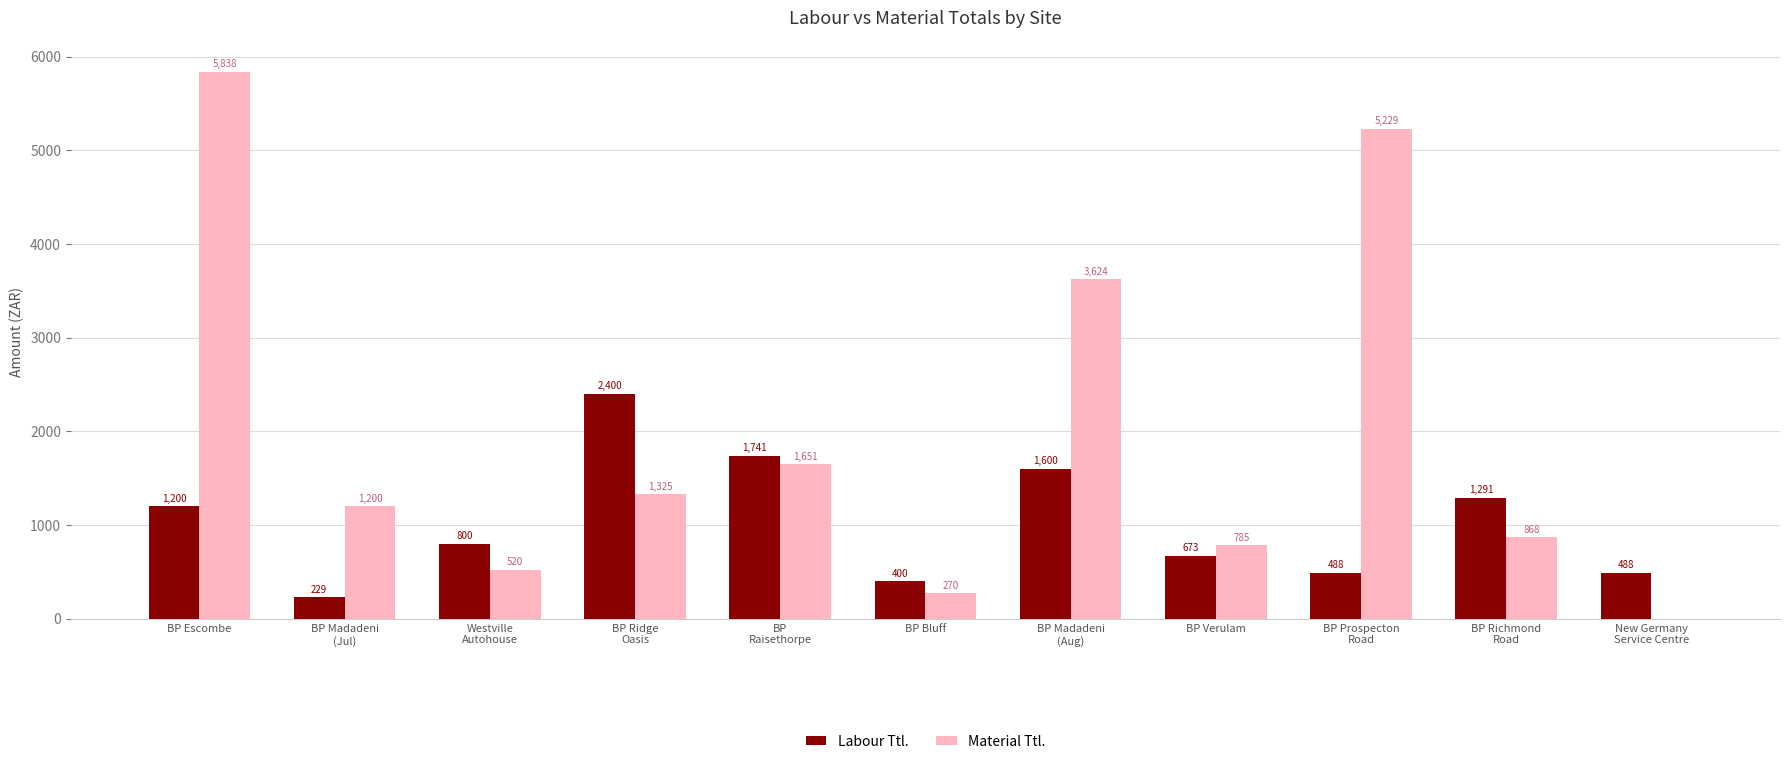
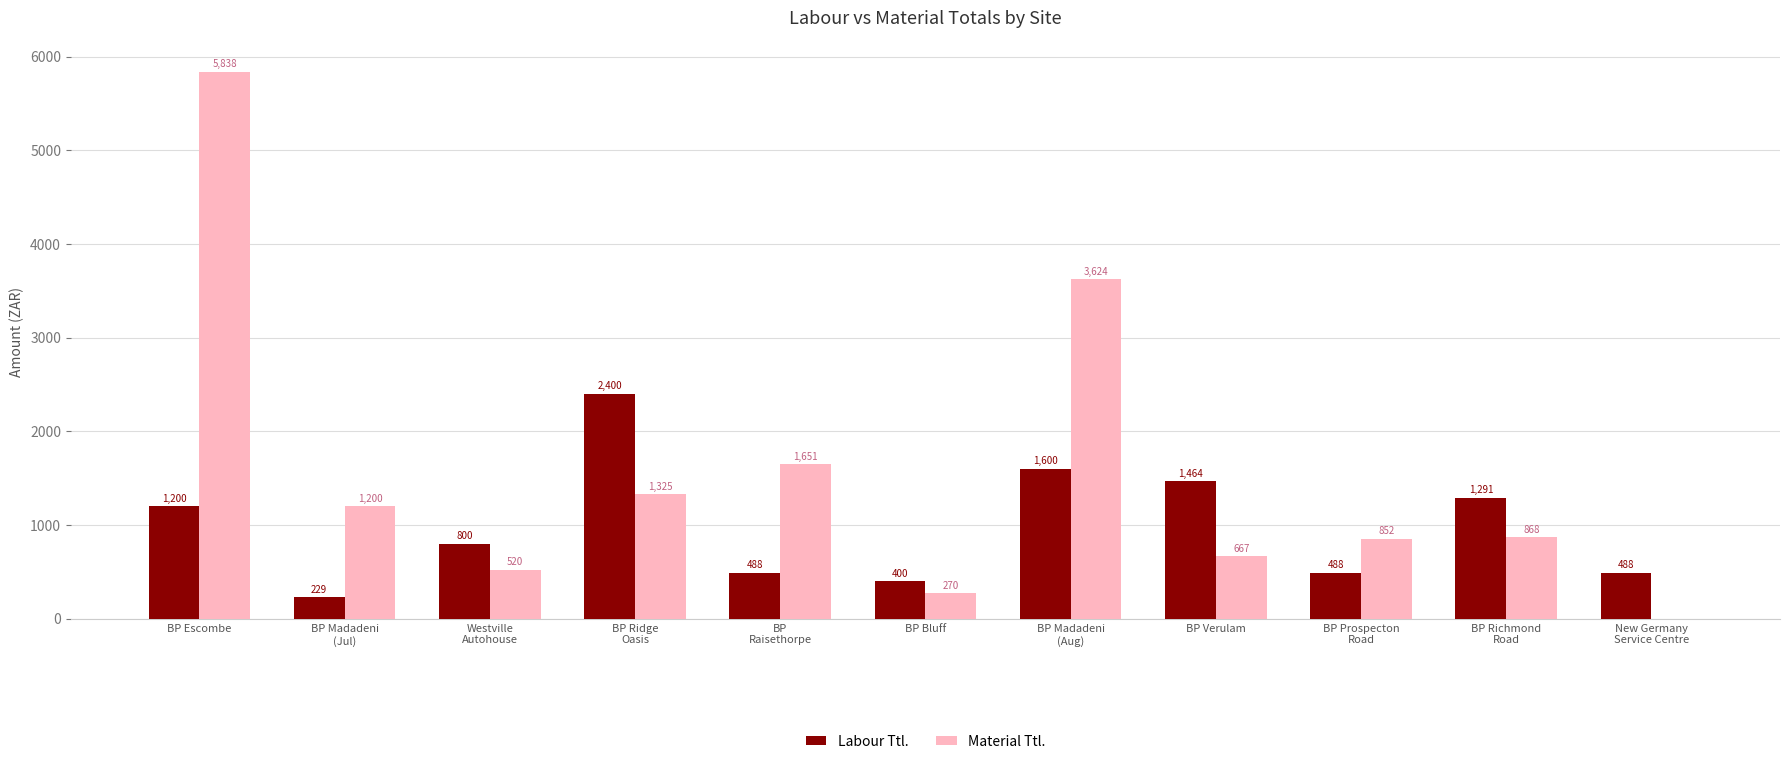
Labour Ttl., BP Raisethorpe: 1,741 -> 488
Labour Ttl., BP Verulam: 673 -> 1,464
Material Ttl., BP Verulam: 785 -> 667
Material Ttl., BP Prospecton Road: 5,229 -> 852
